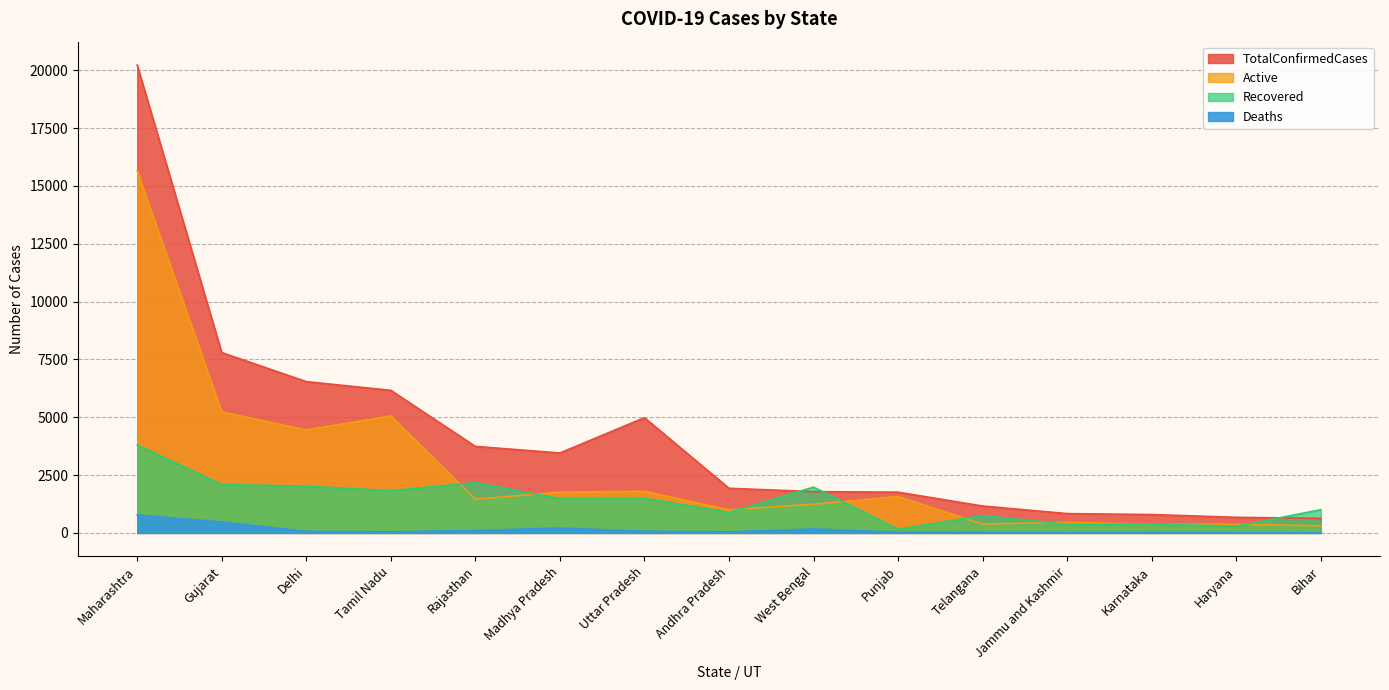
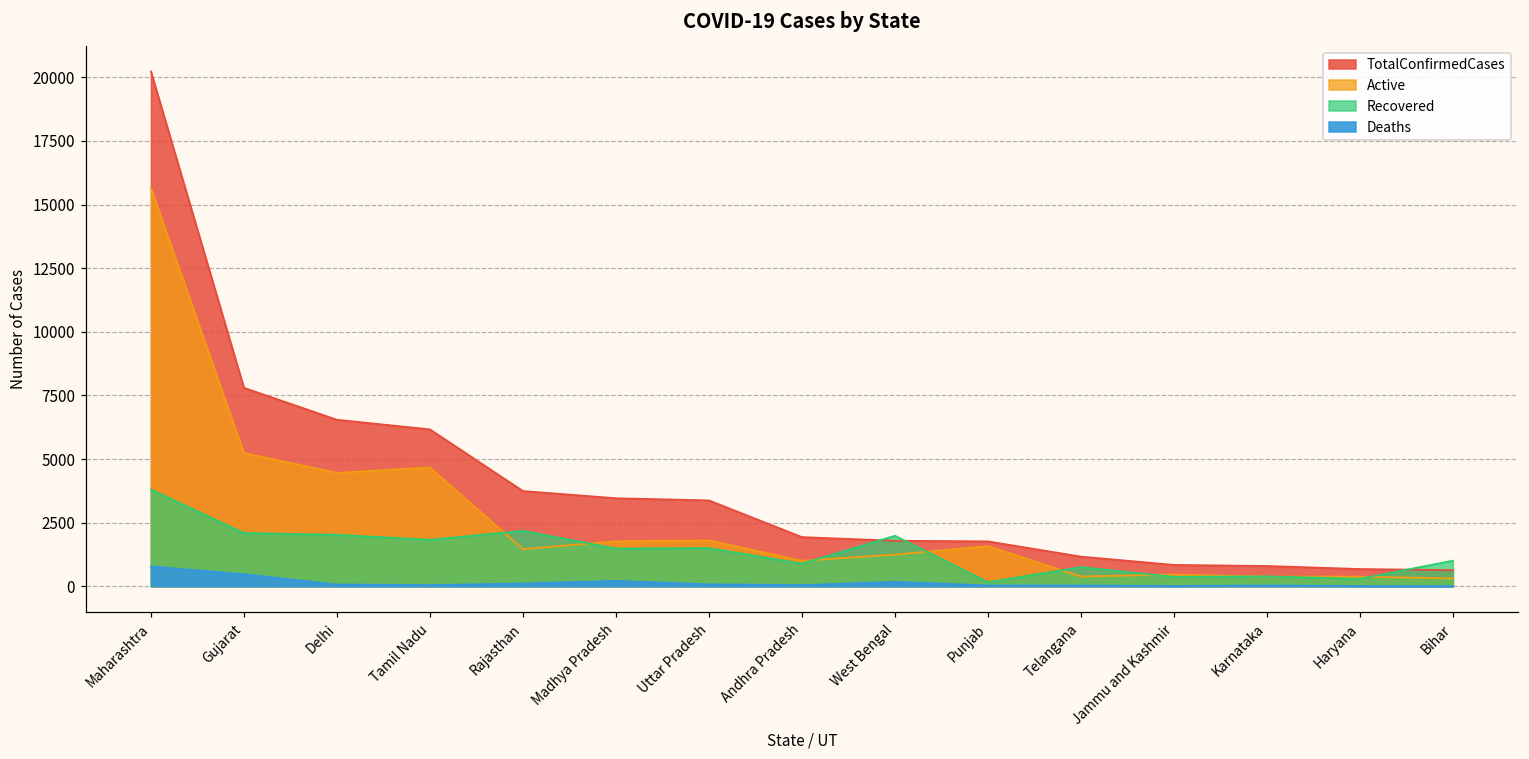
Active, Tamil Nadu: 5100 -> 4700
TotalConfirmedCases, Uttar Pradesh: 5000 -> 3400
